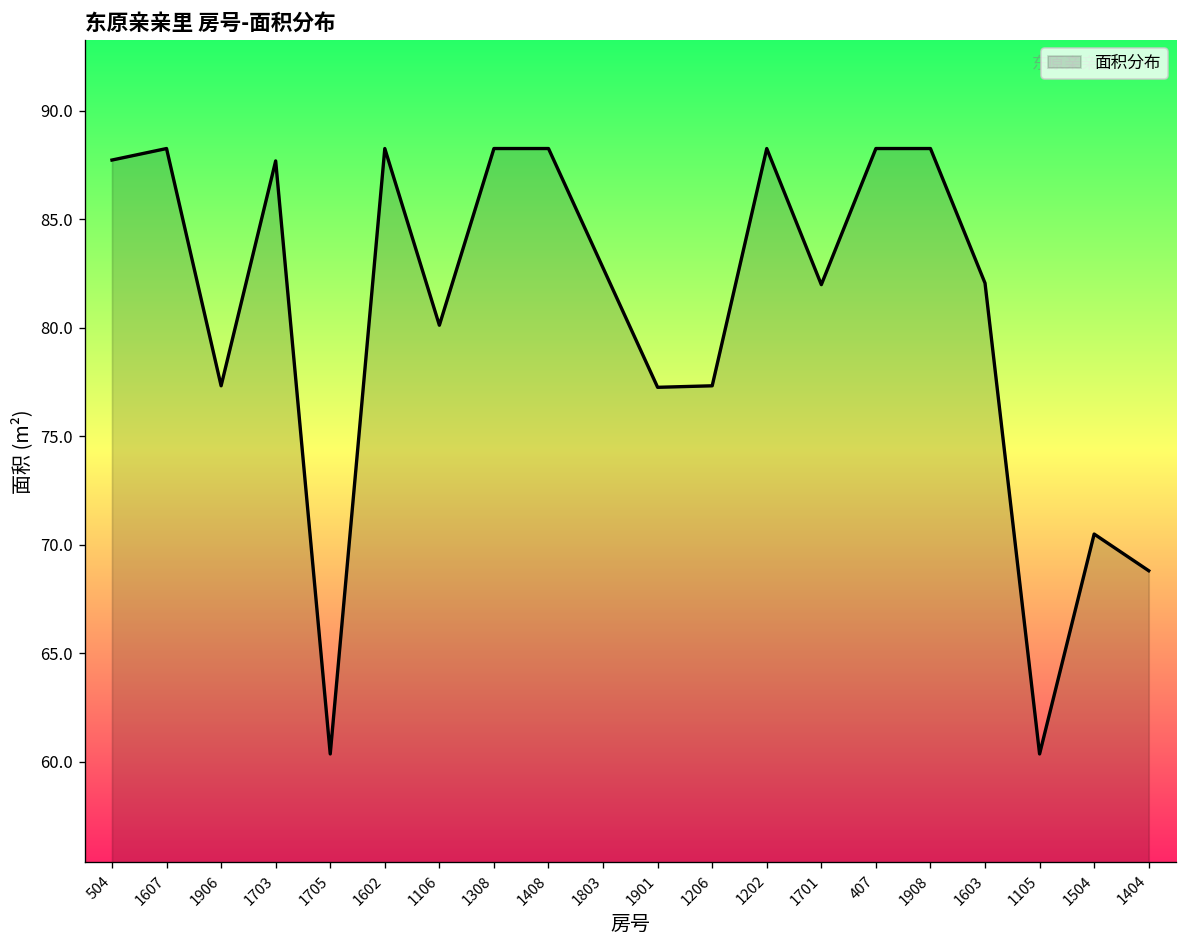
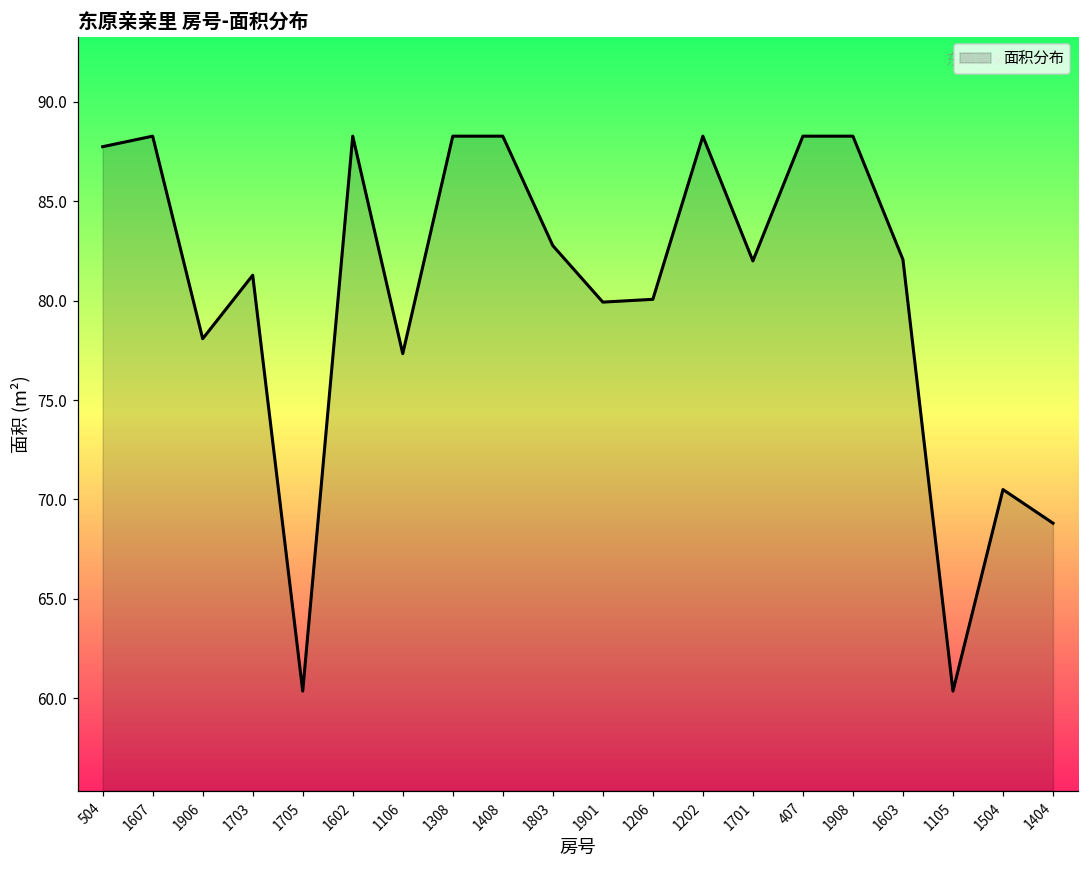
1906: 77.3 -> 78.1
1703: 87.7 -> 81.3
1106: 80.1 -> 77.3
1901: 77.3 -> 79.9
1206: 77.3 -> 80.1
